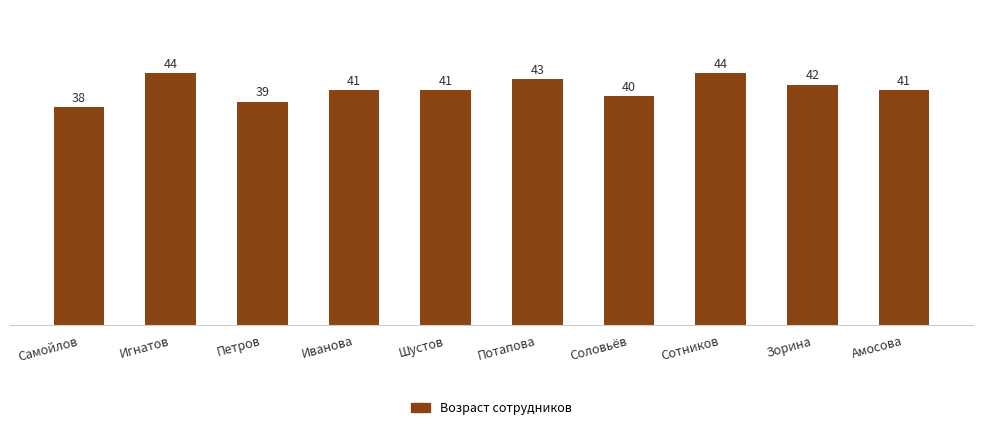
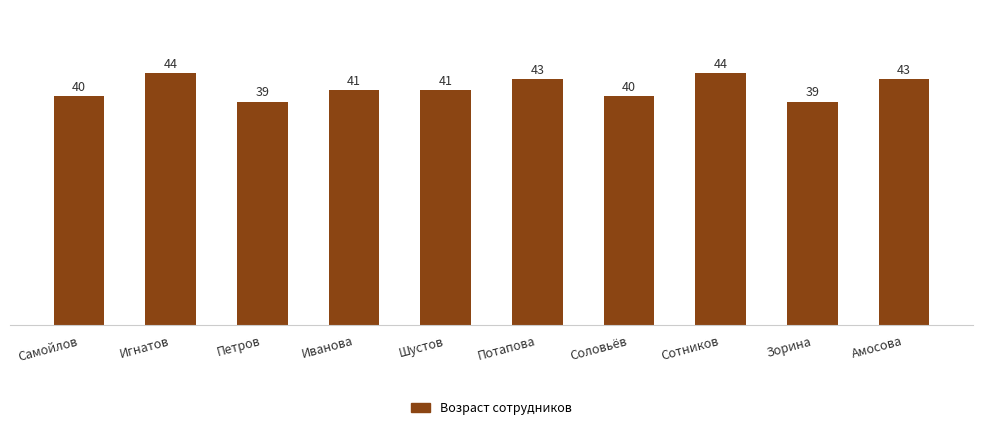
Самойлов: 38 -> 40
Зорина: 42 -> 39
Амосова: 41 -> 43
